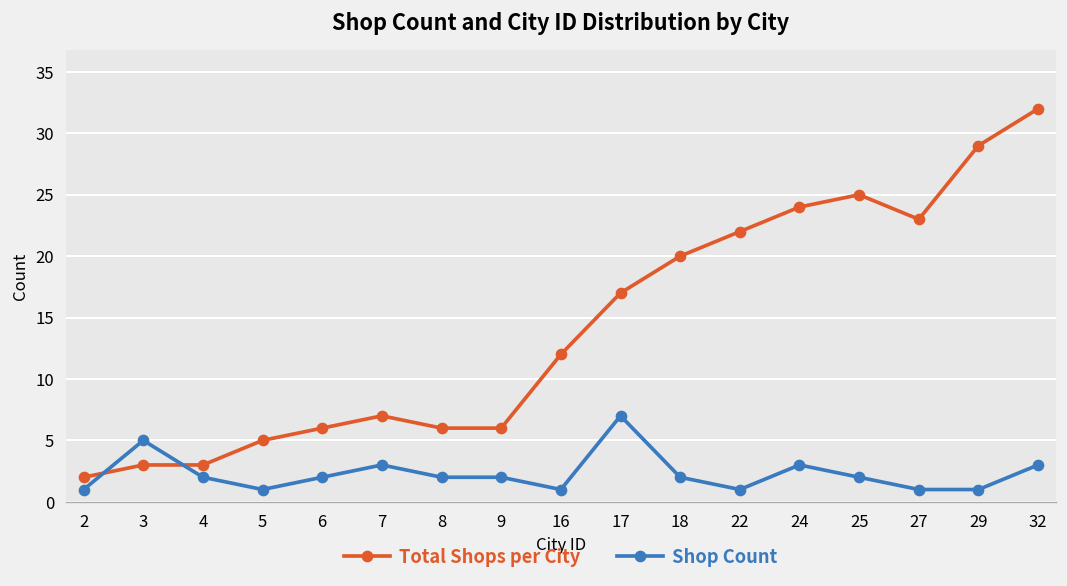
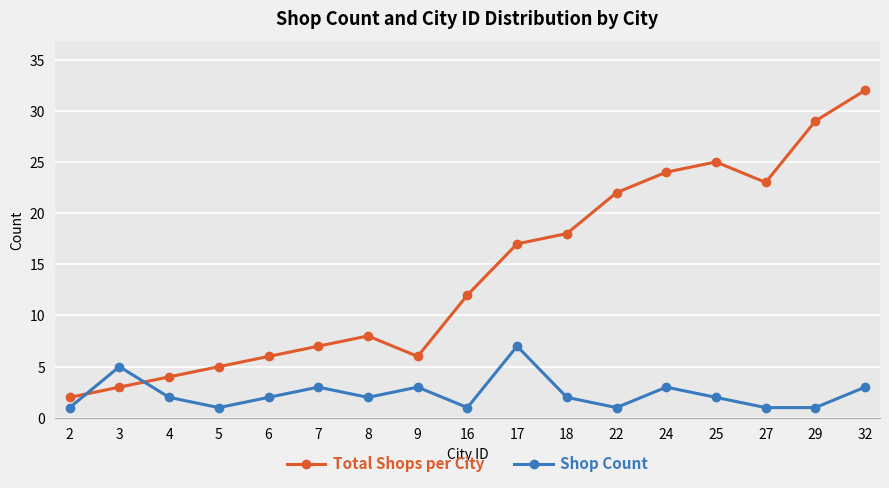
Total Shops per City, 4: 3 -> 4
Total Shops per City, 8: 6 -> 8
Shop Count, 9: 2 -> 3
Total Shops per City, 18: 20 -> 18
